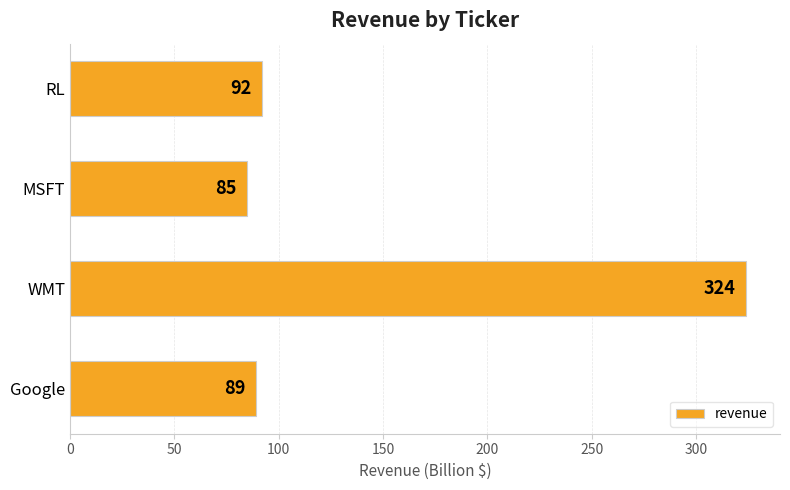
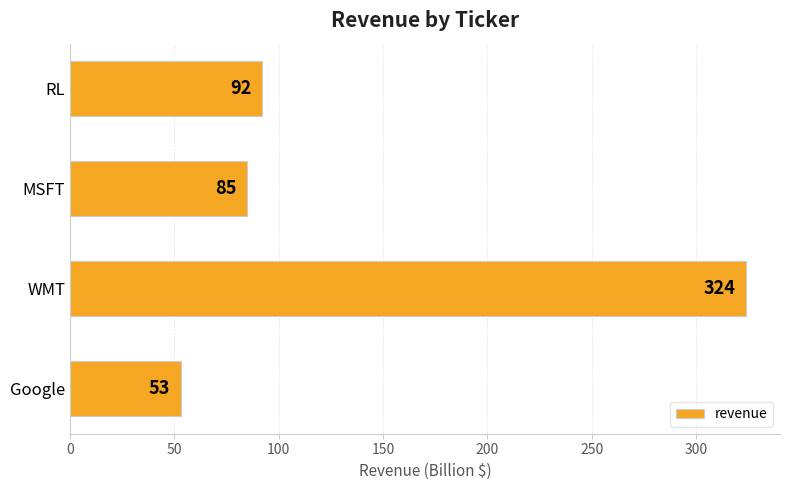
Google: 89 -> 53
